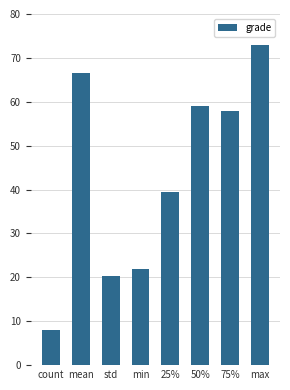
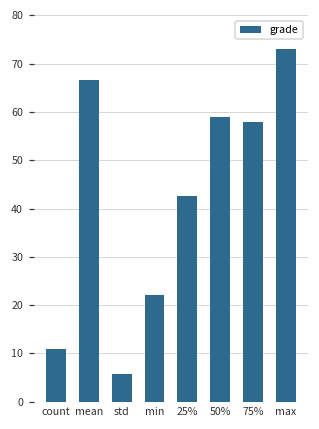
count: 8 -> 11
std: 20 -> 6
25%: 40 -> 43
